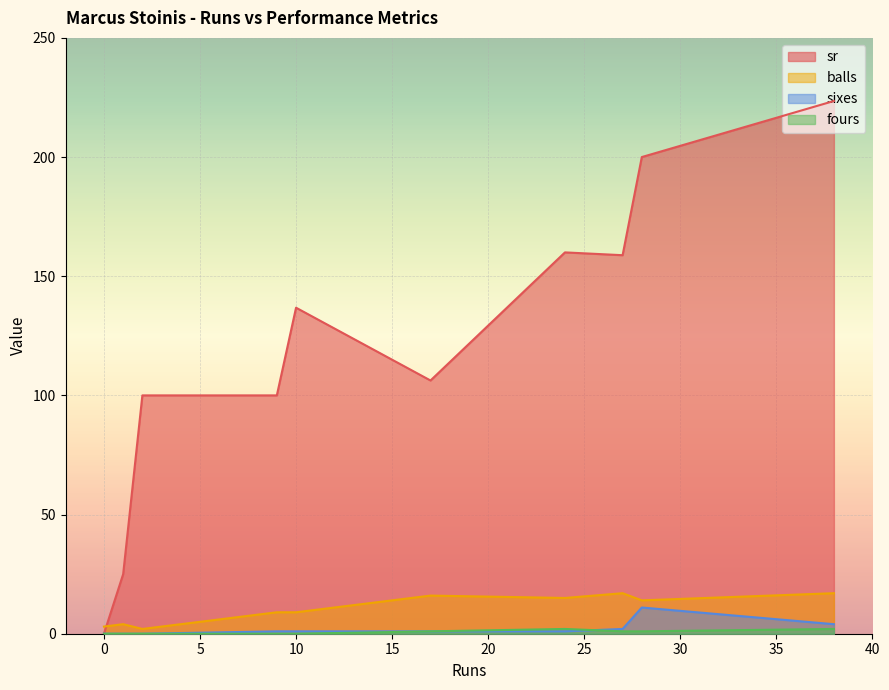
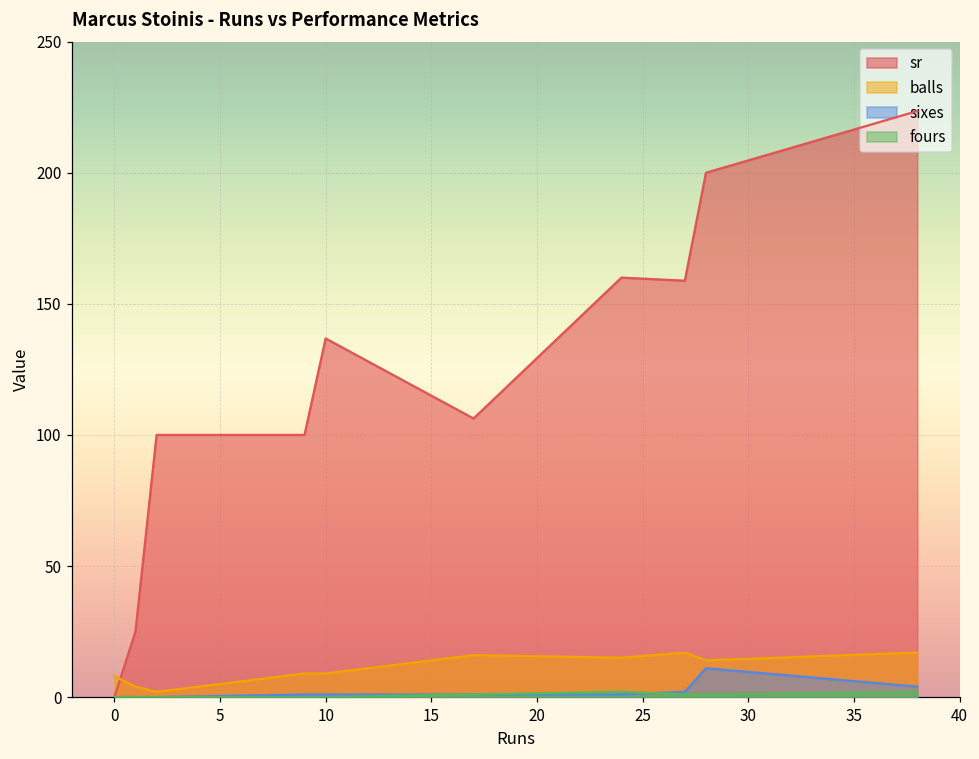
balls, 0: 3 -> 8
